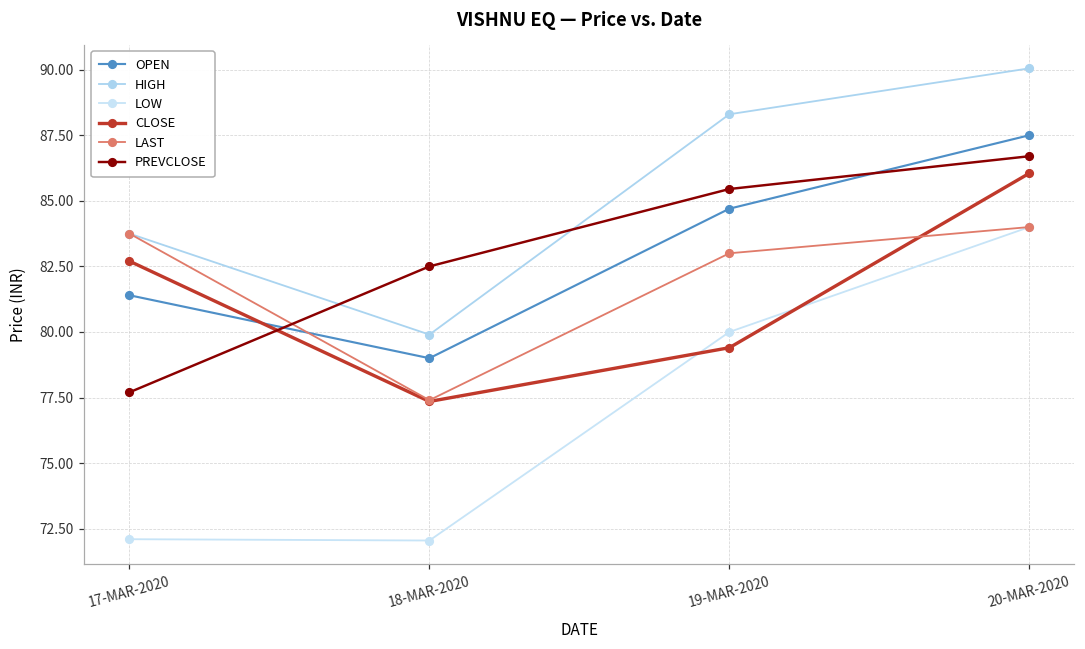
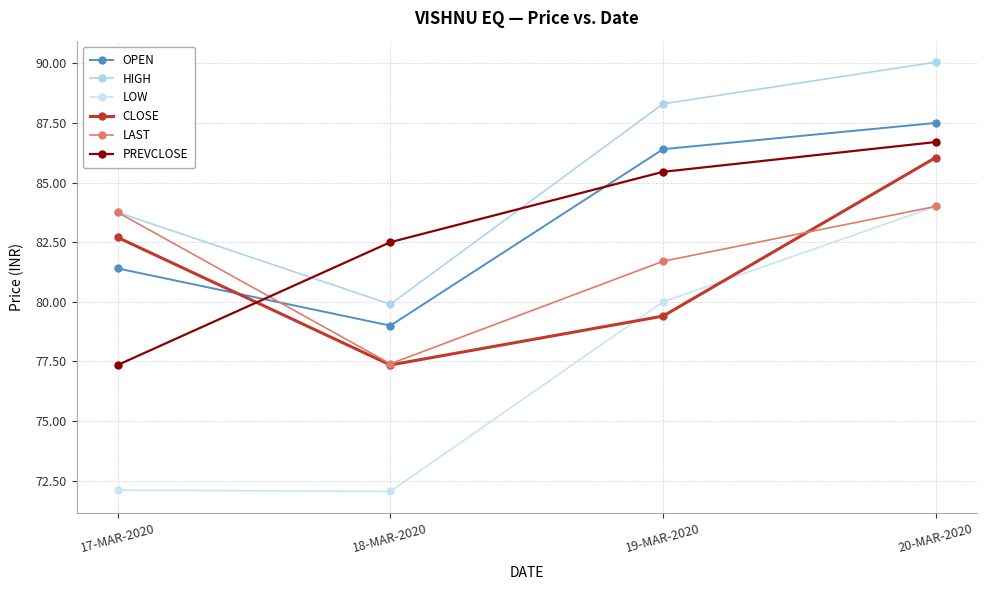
PREVCLOSE, 17-MAR-2020: 77.7 -> 77.4
OPEN, 19-MAR-2020: 84.7 -> 86.4
LAST, 19-MAR-2020: 83.0 -> 81.7
